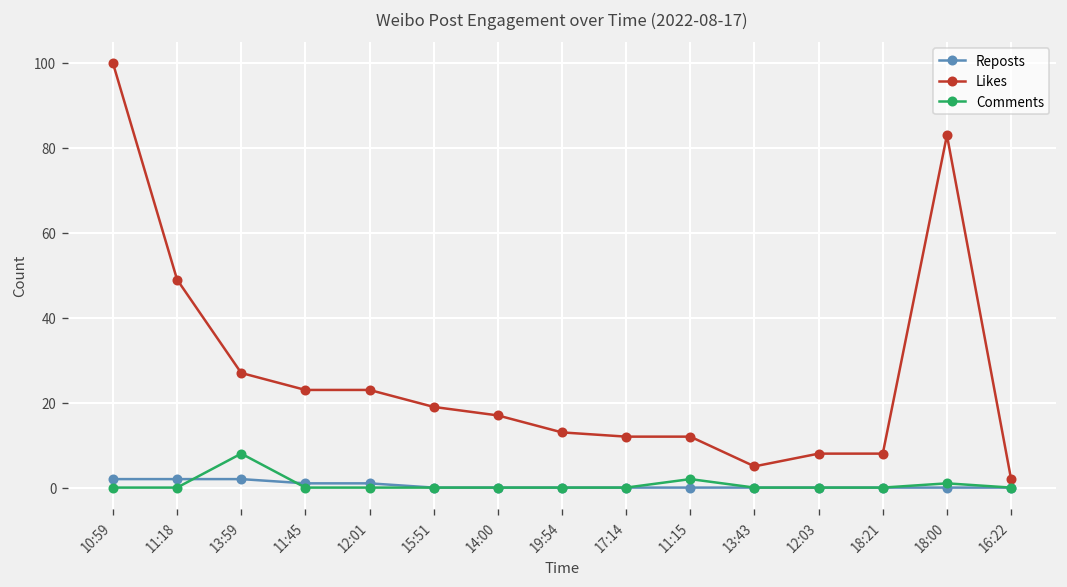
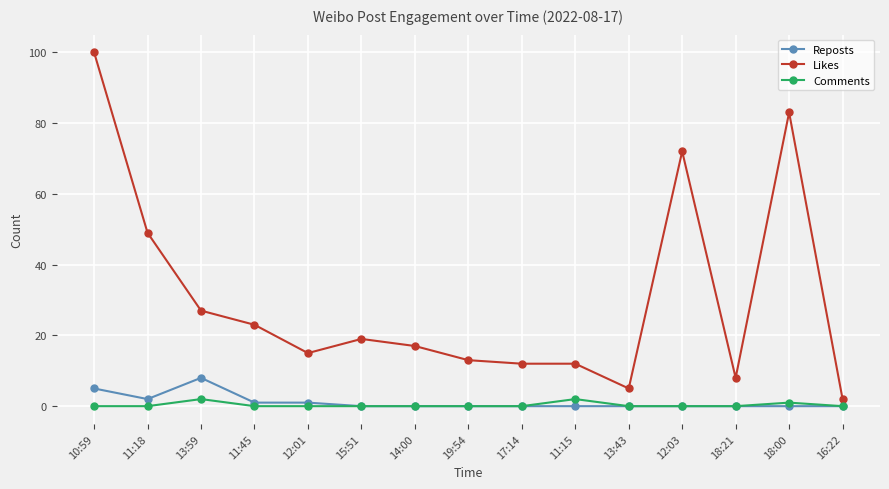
Reposts, 10:59: 2 -> 5
Reposts, 13:59: 2 -> 8
Comments, 13:59: 8 -> 2
Likes, 12:01: 23 -> 15
Likes, 12:03: 8 -> 72
